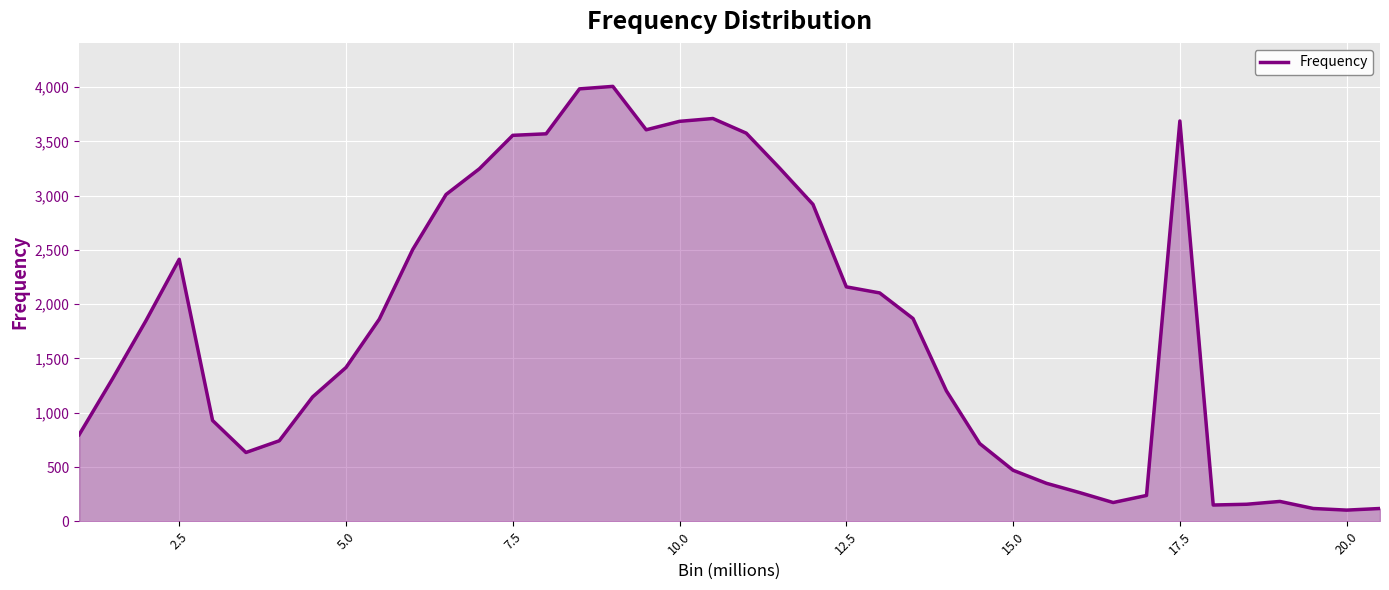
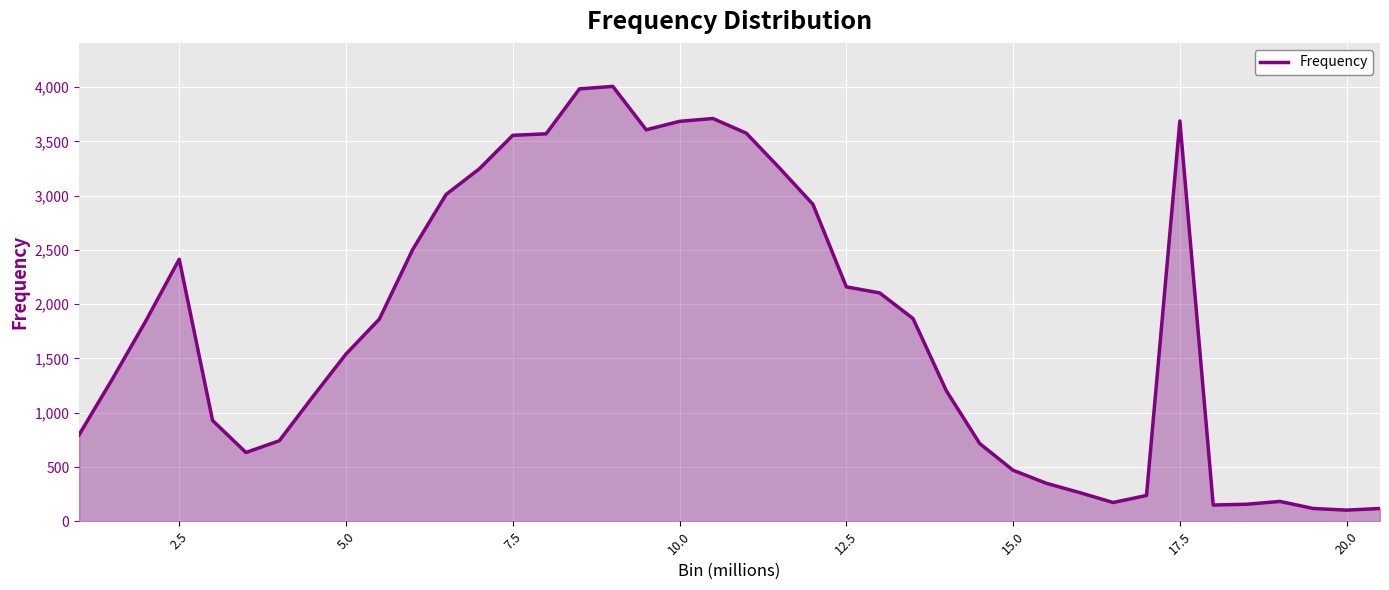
5.0: 1,420 -> 1,540
